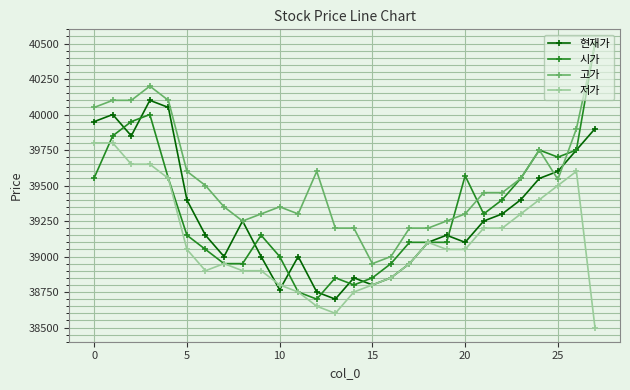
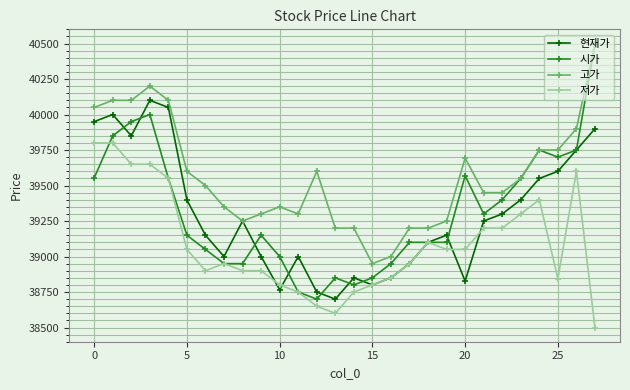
현재가, 20: 39100 -> 38830
고가, 20: 39300 -> 39690
고가, 25: 39540 -> 39750
저가, 25: 39500 -> 38840
